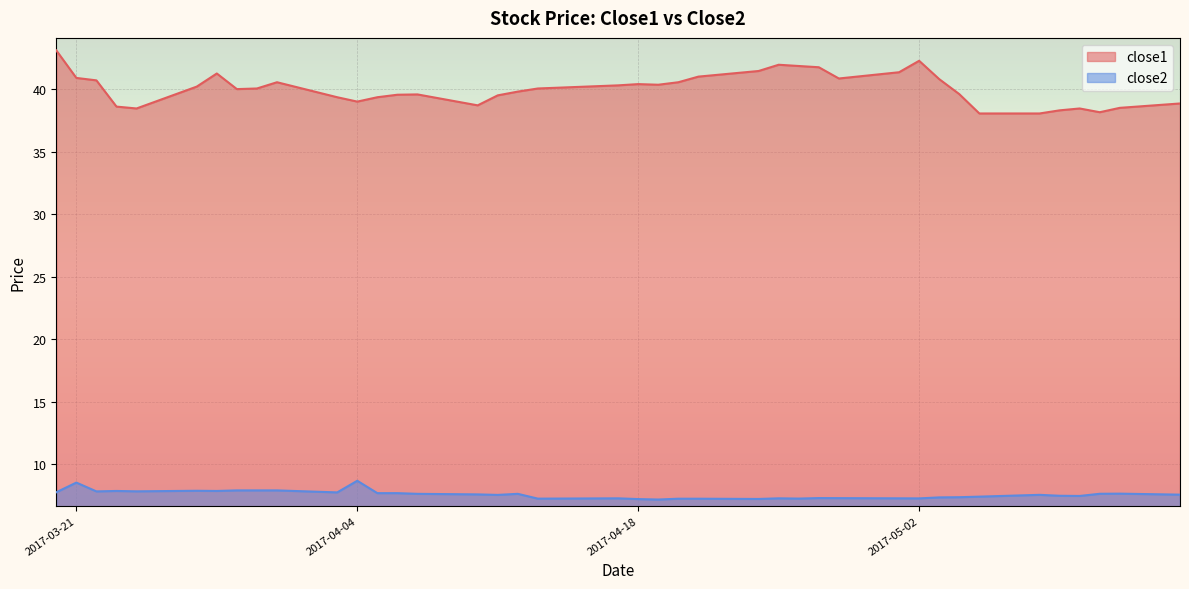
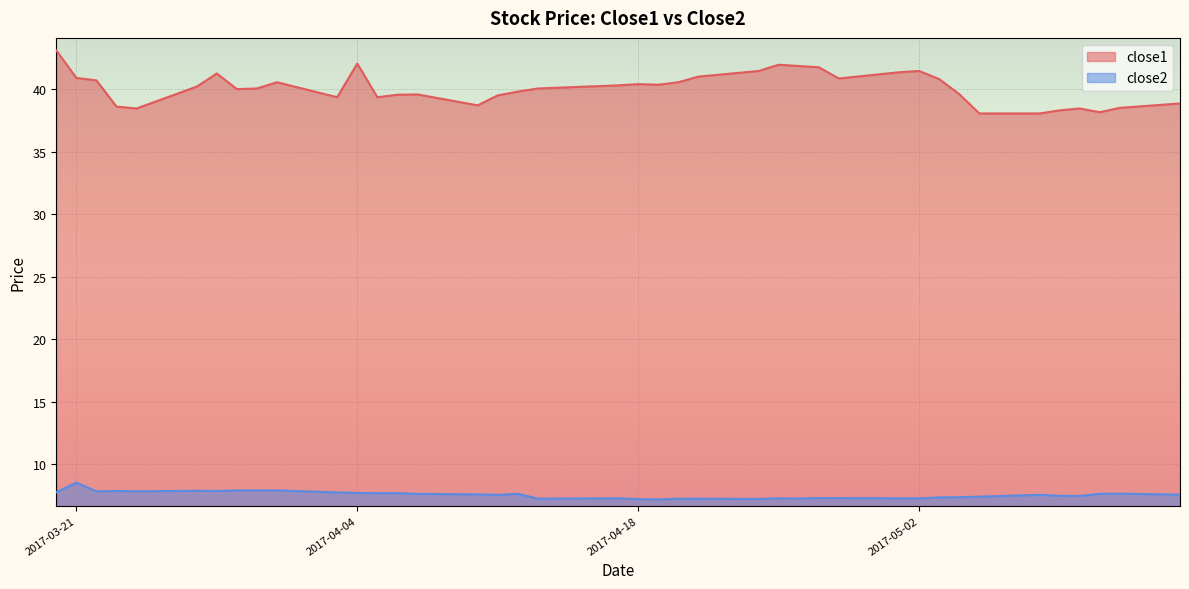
close1, 2017-04-04: 39.0 -> 42.1
close2, 2017-04-04: 8.7 -> 7.7
close1, 2017-05-02: 42.3 -> 41.5
